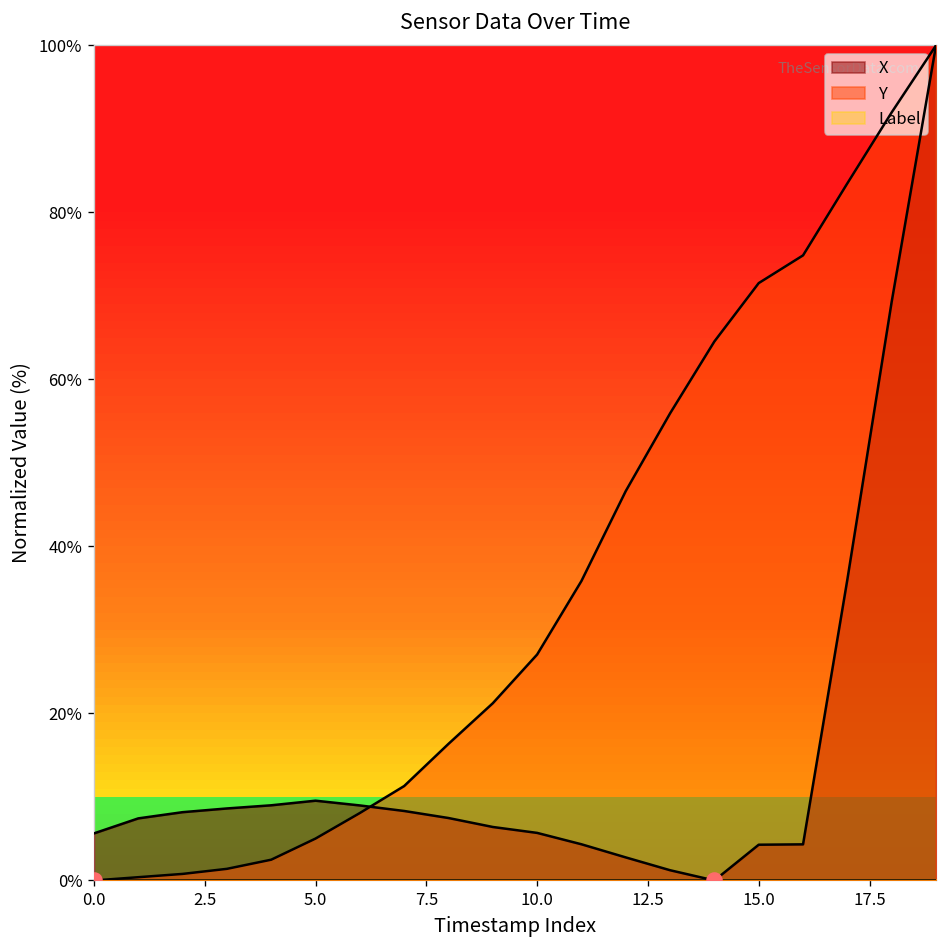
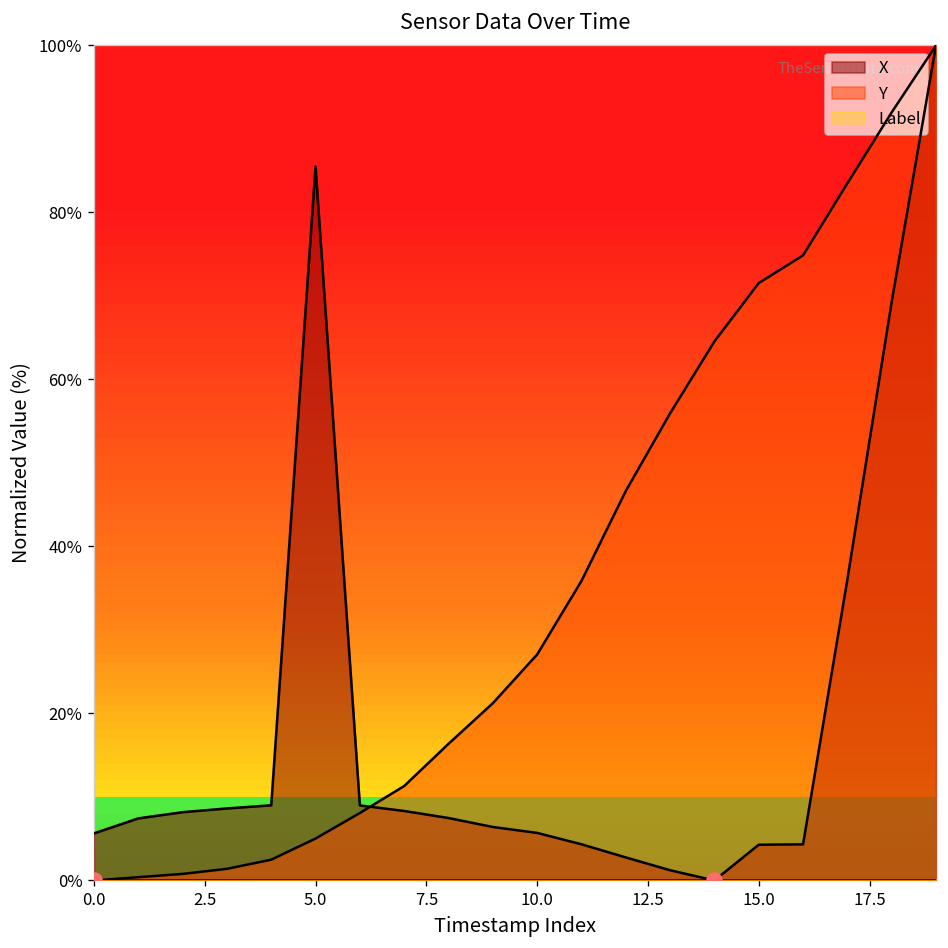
X, 5.0: 10% -> 85%
